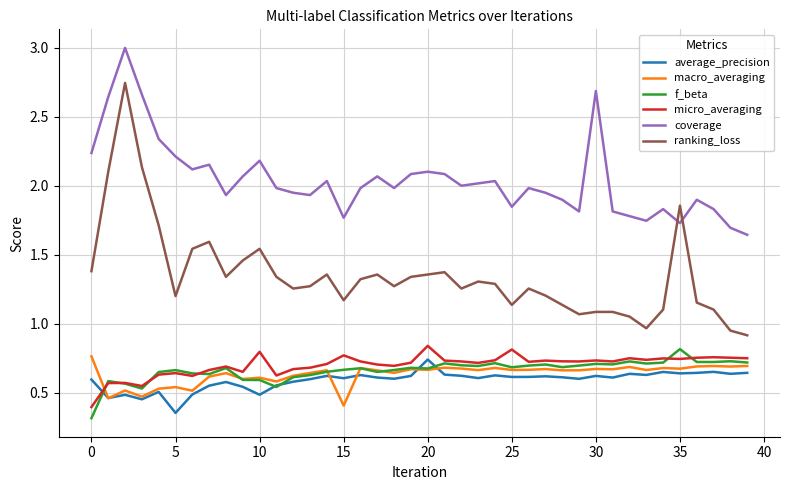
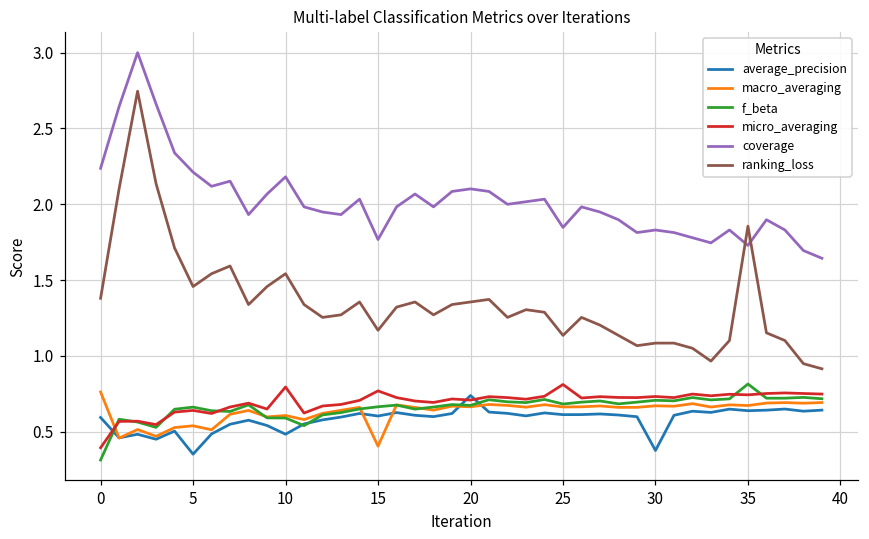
ranking_loss, 5: 1.20 -> 1.46
micro_averaging, 20: 0.84 -> 0.71
average_precision, 30: 0.62 -> 0.38
coverage, 30: 2.69 -> 1.83
